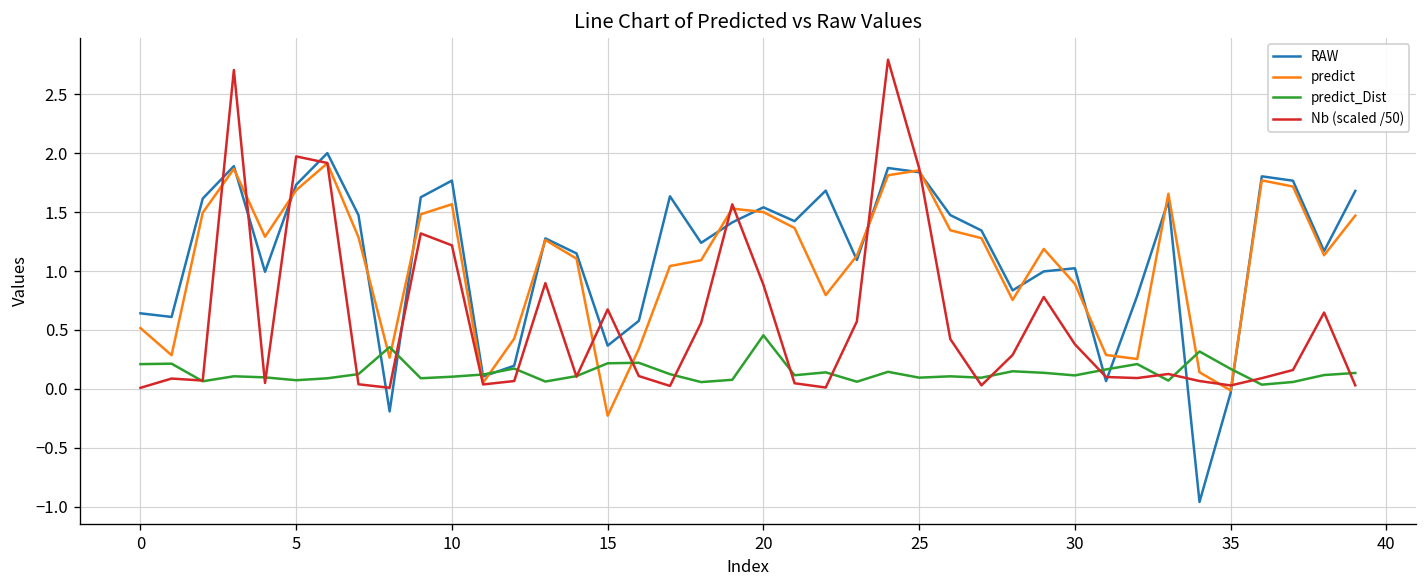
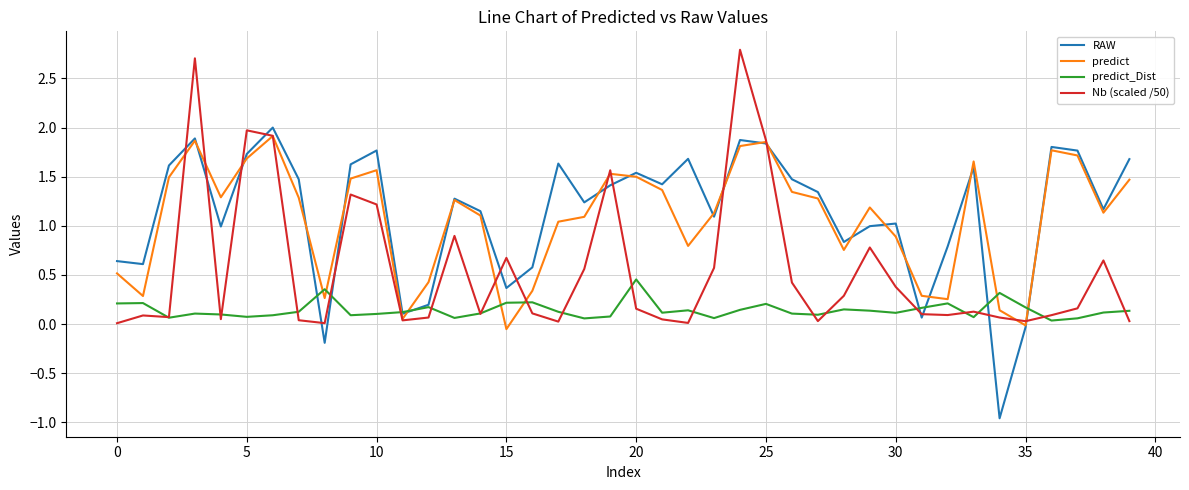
predict, 15: -0.2 -> -0.1
Nb (scaled /50), 20: 0.9 -> 0.2
predict_Dist, 25: 0.1 -> 0.2
